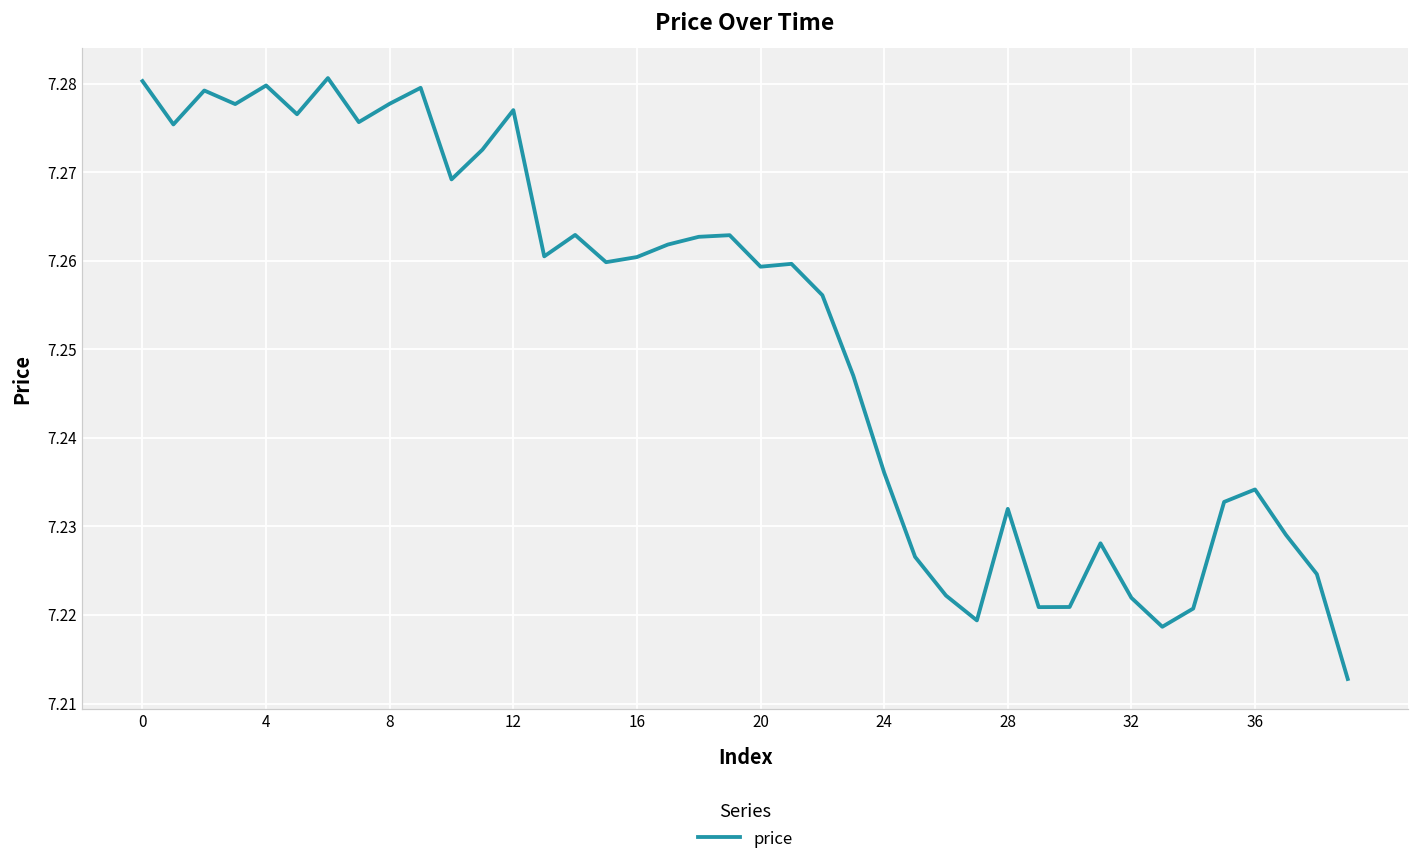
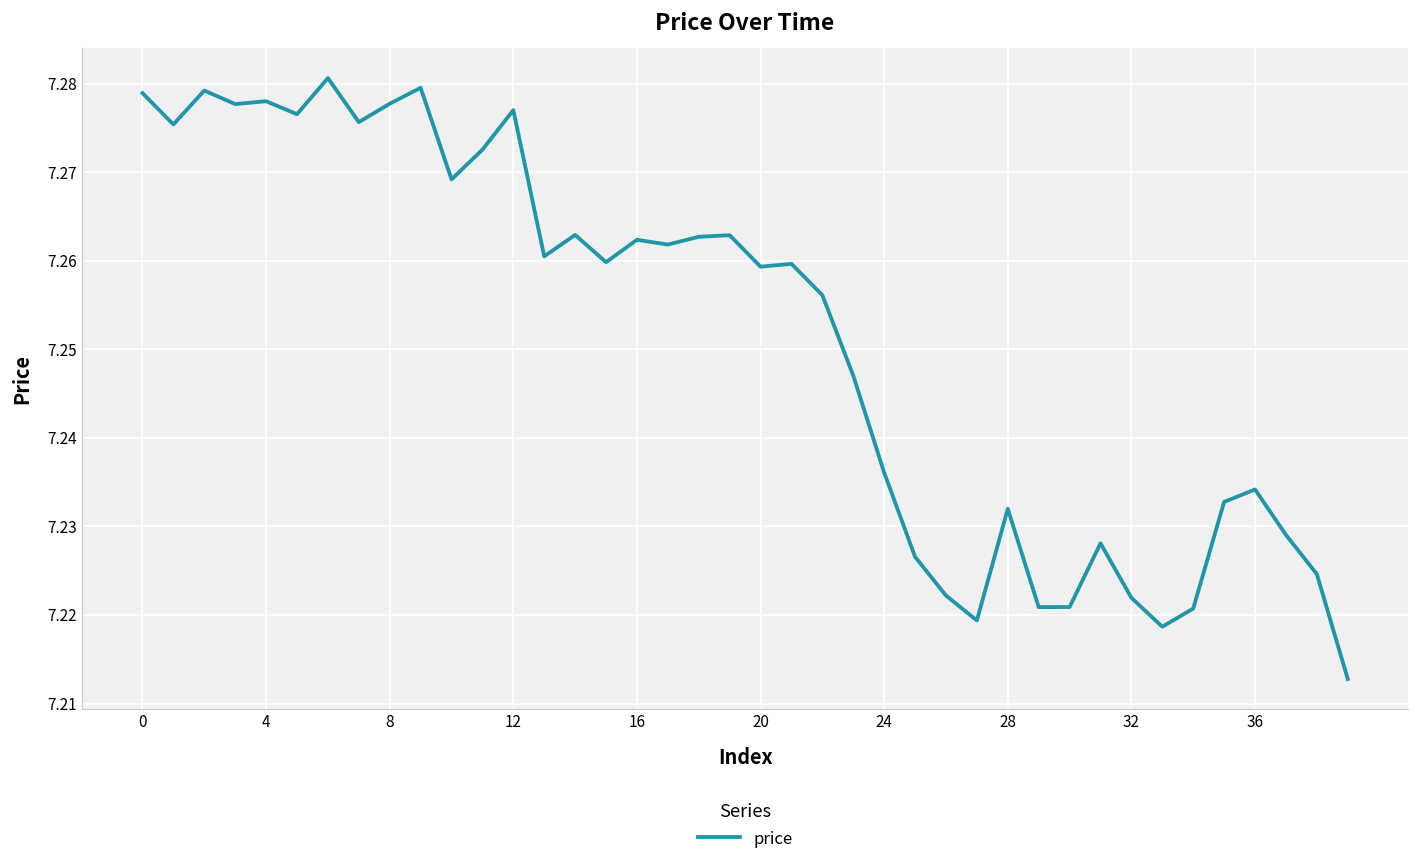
0: 7.280 -> 7.279
4: 7.280 -> 7.278
16: 7.260 -> 7.262
